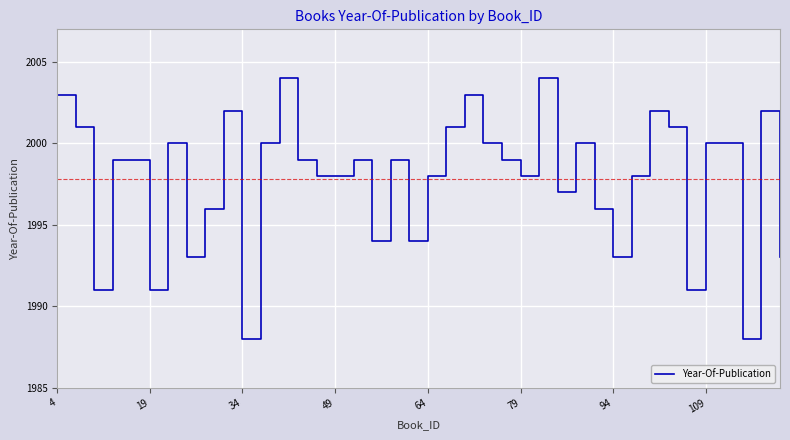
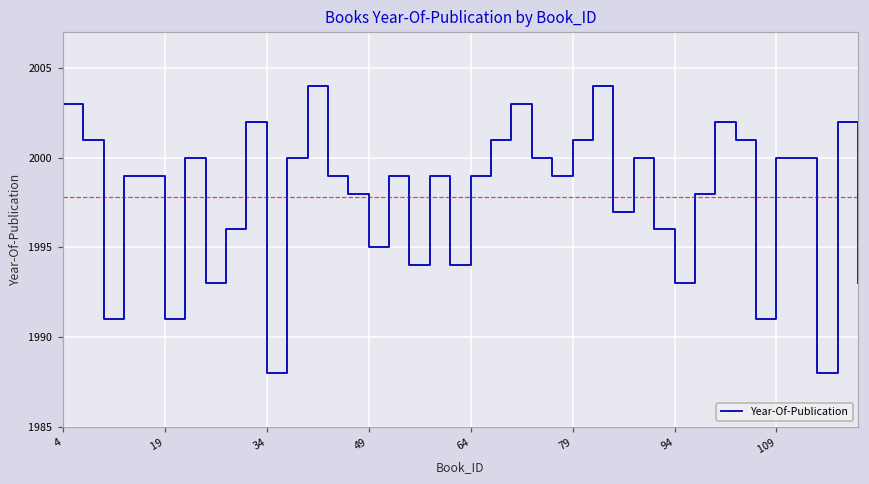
49: 1998 -> 1995
64: 1998 -> 1999
79: 1998 -> 2001
